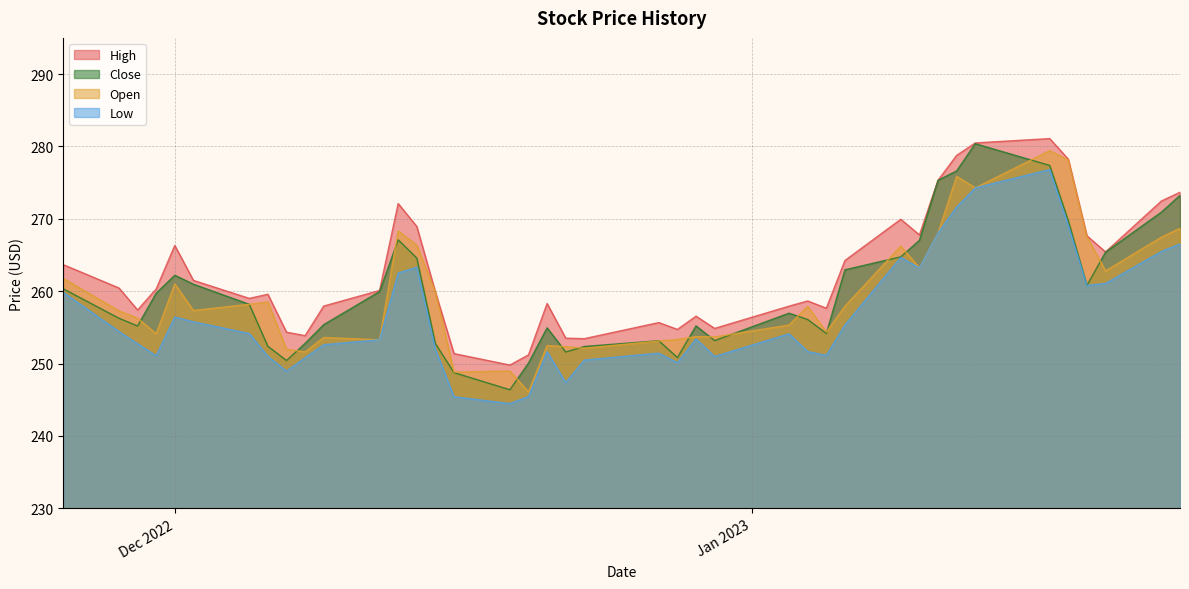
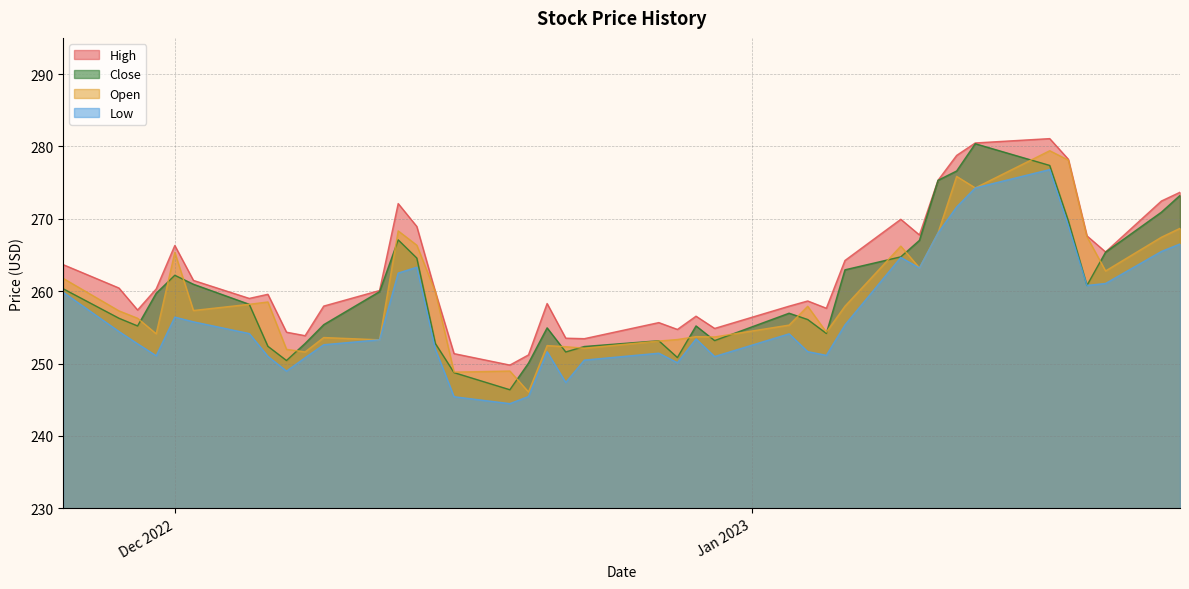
Open, Dec 2022: 261 -> 265
